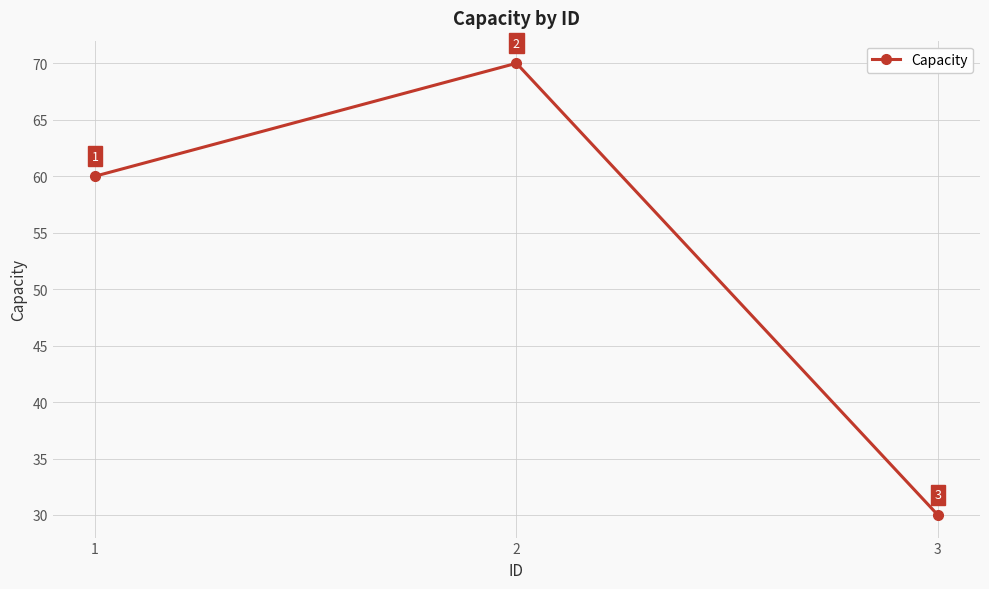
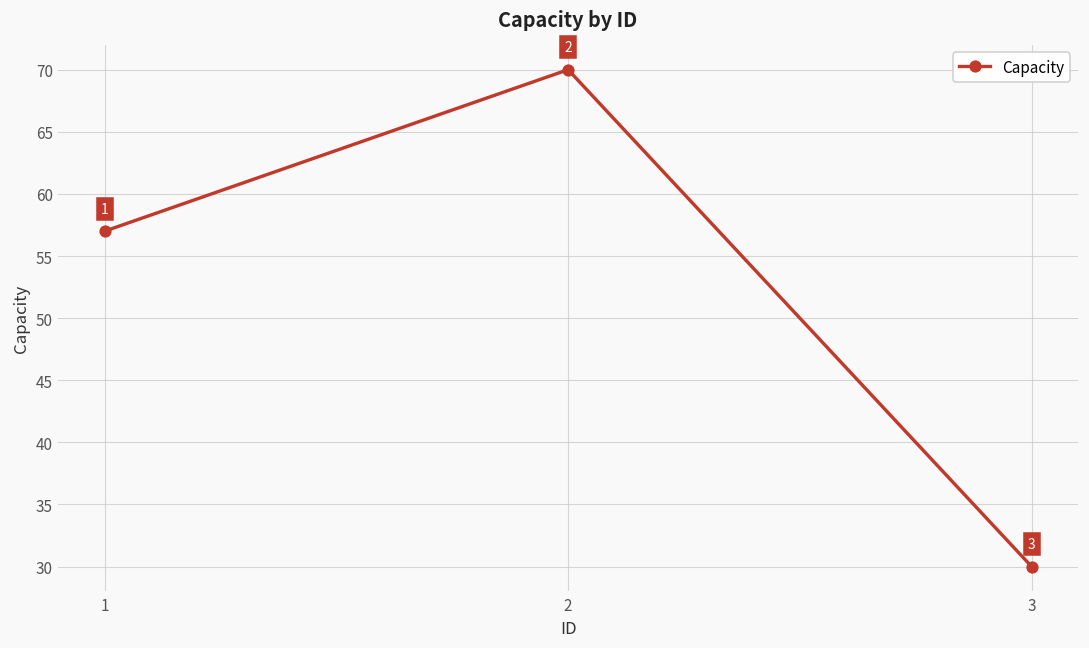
1: 60 -> 57
